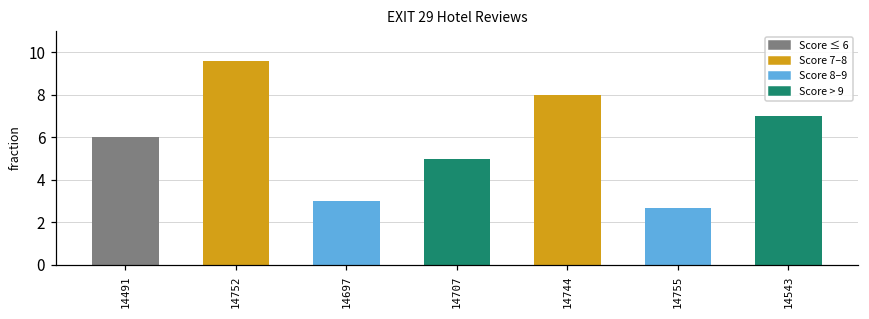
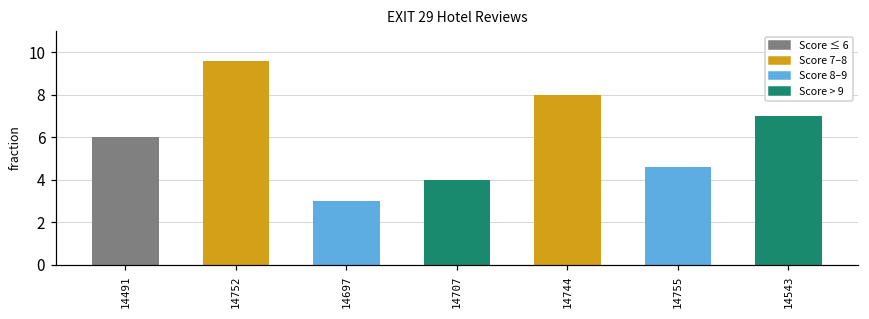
14707: 5 -> 4
14755: 2.7 -> 4.6
